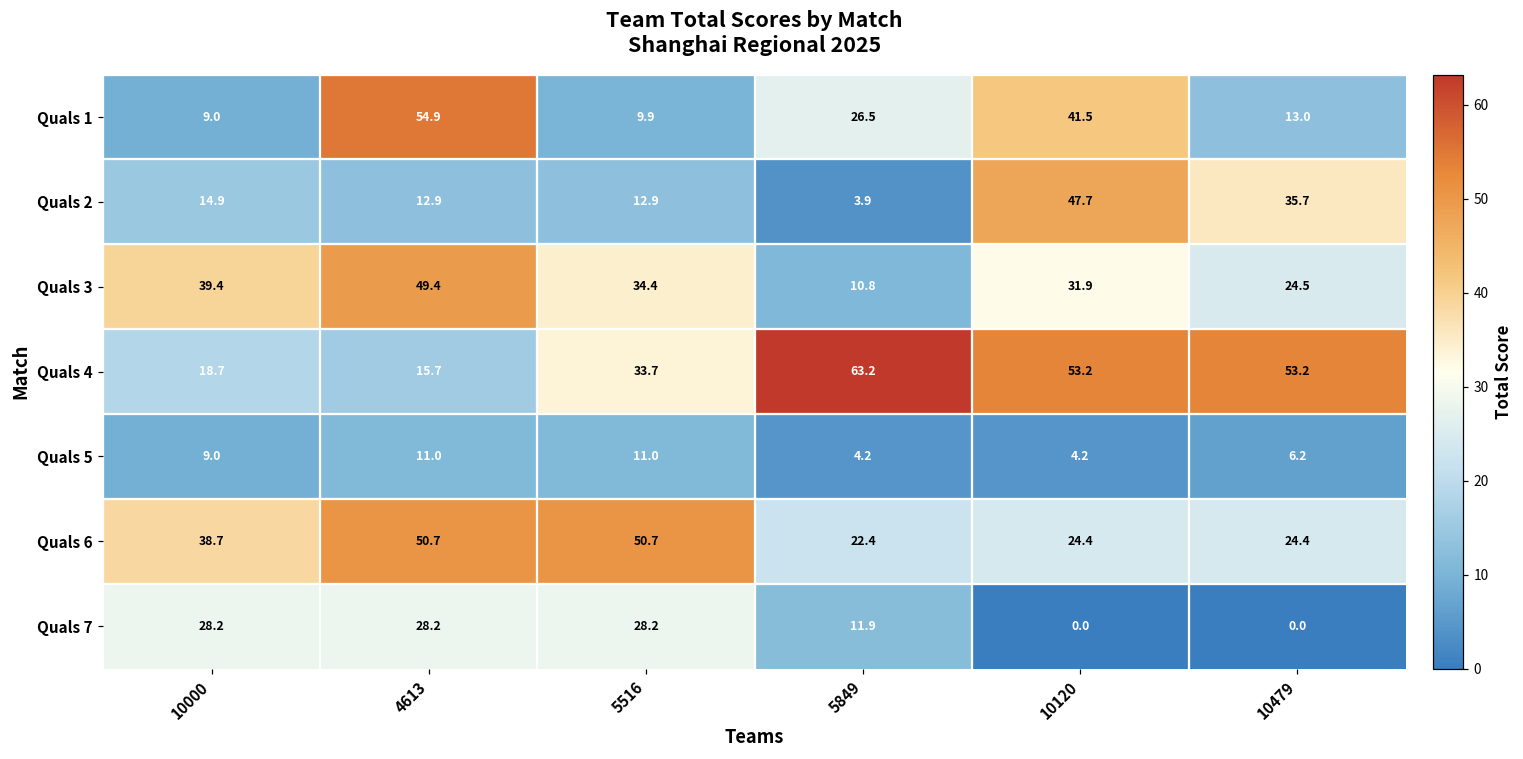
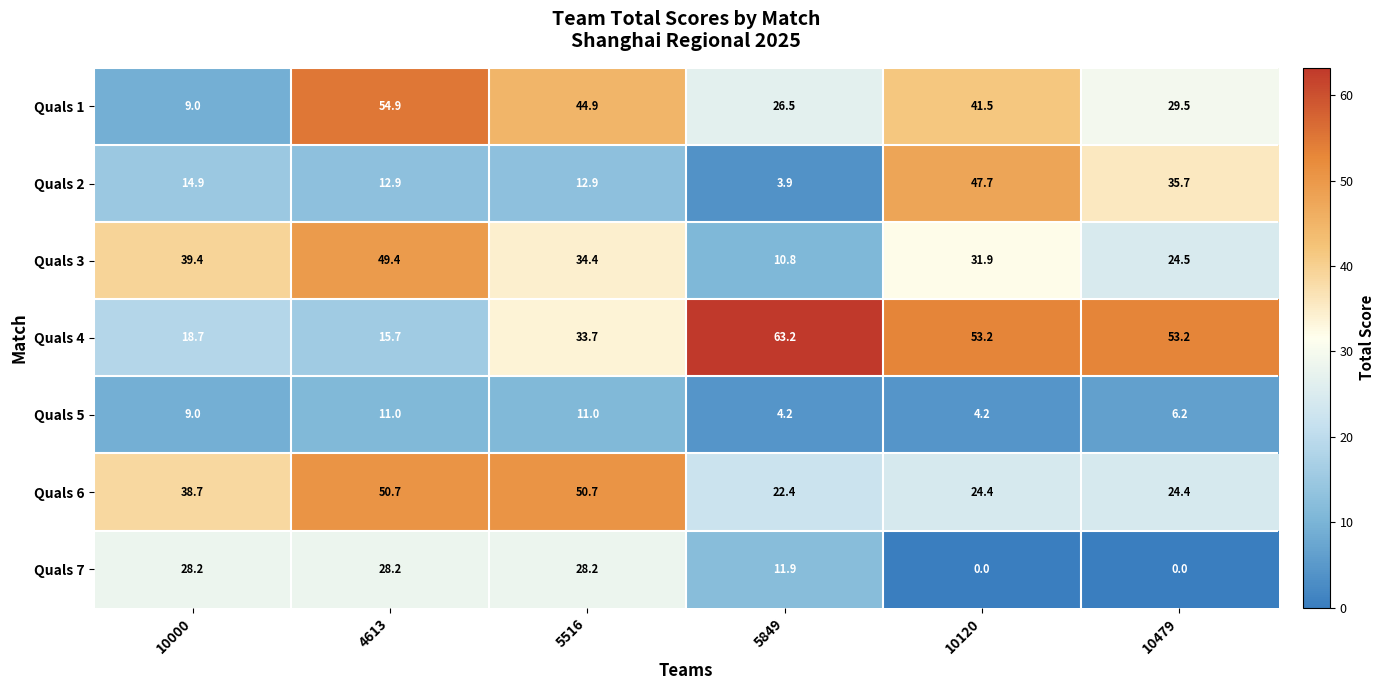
Quals 1, 5516: 9.9 -> 44.9
Quals 1, 10479: 13.0 -> 29.5
